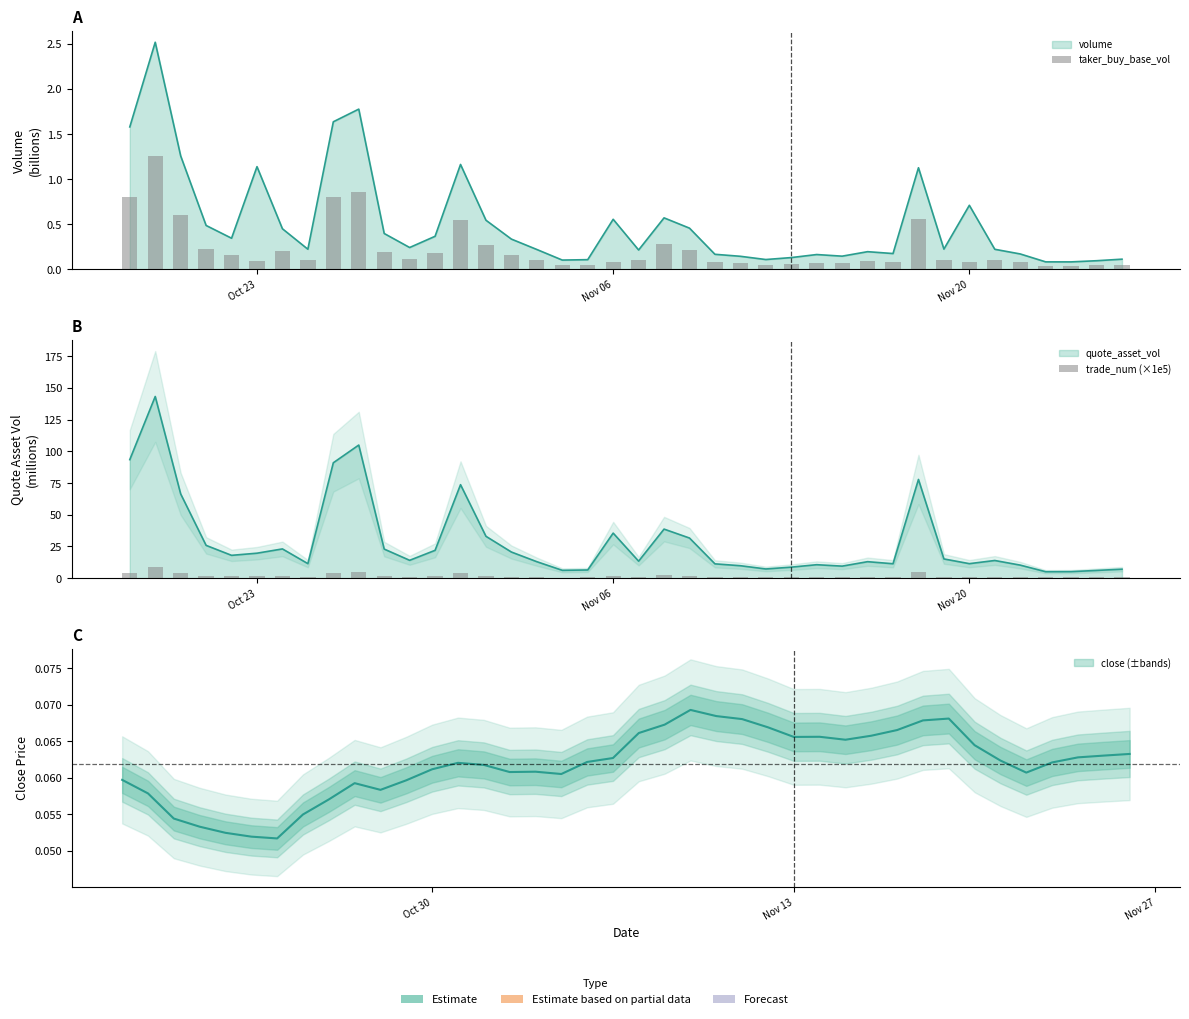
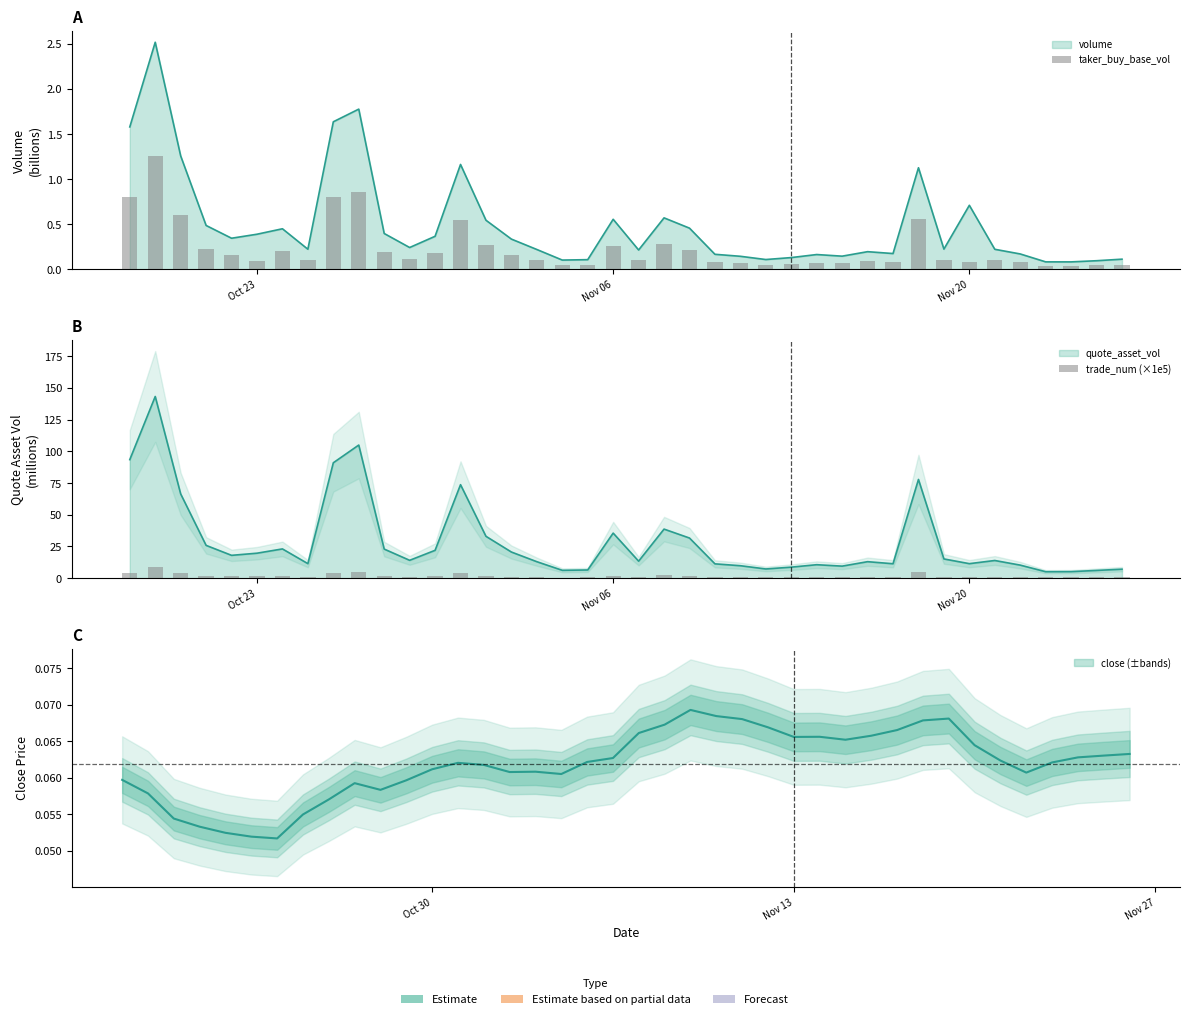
A, volume, Oct 23: 1.1 -> 0.4
A, taker_buy_base_vol, Nov 06: 0.1 -> 0.3
